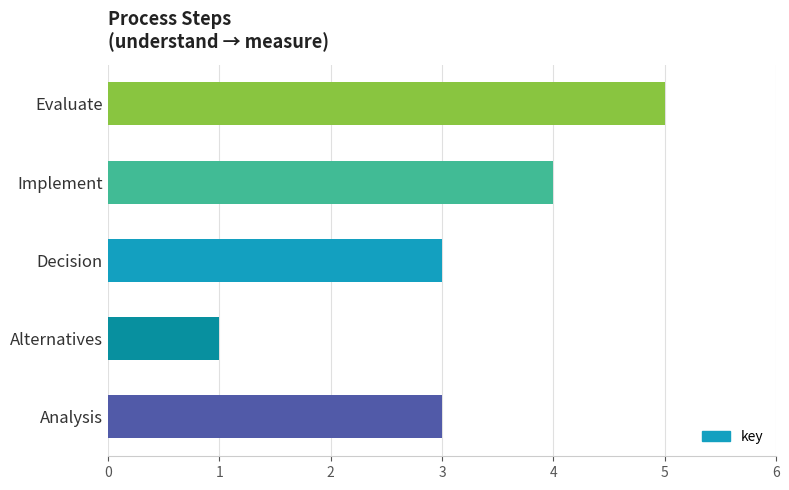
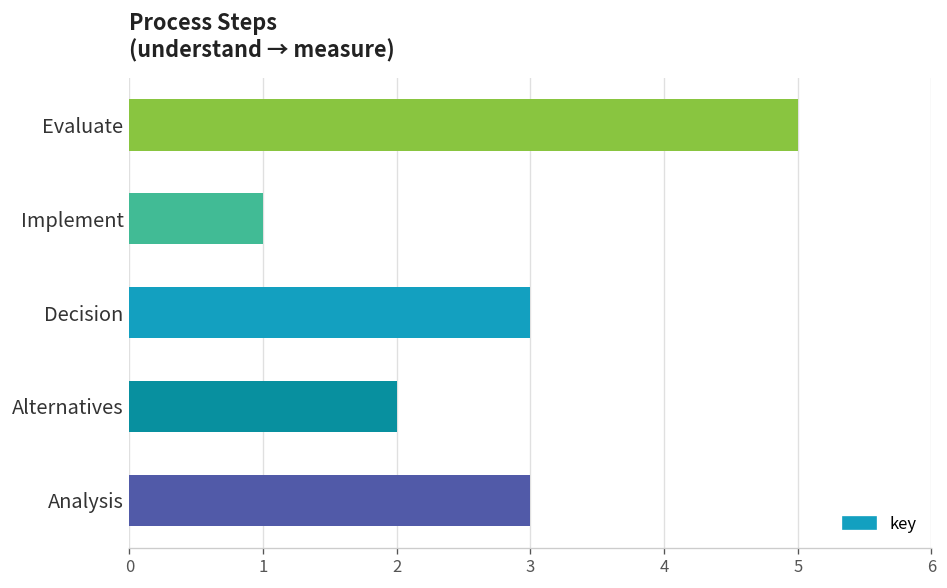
Implement: 4 -> 1
Alternatives: 1 -> 2
